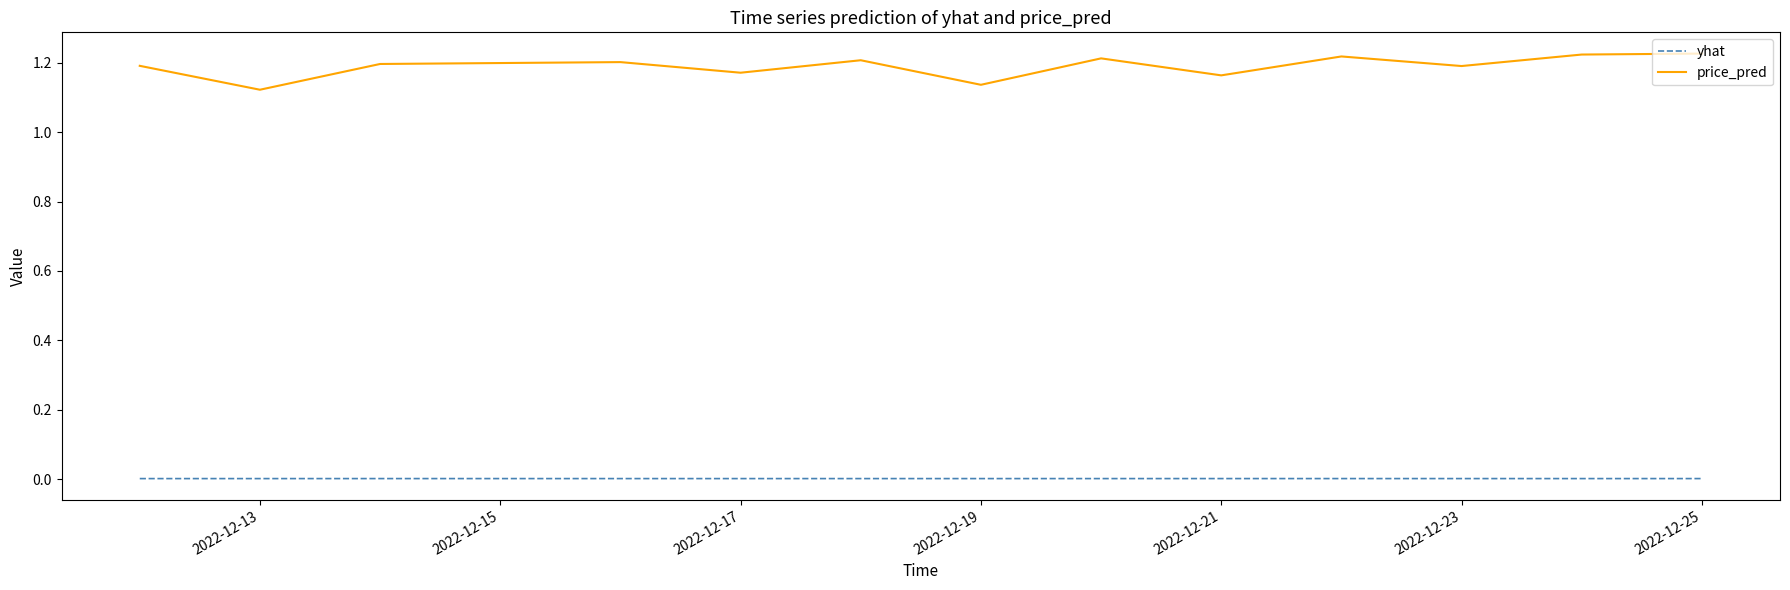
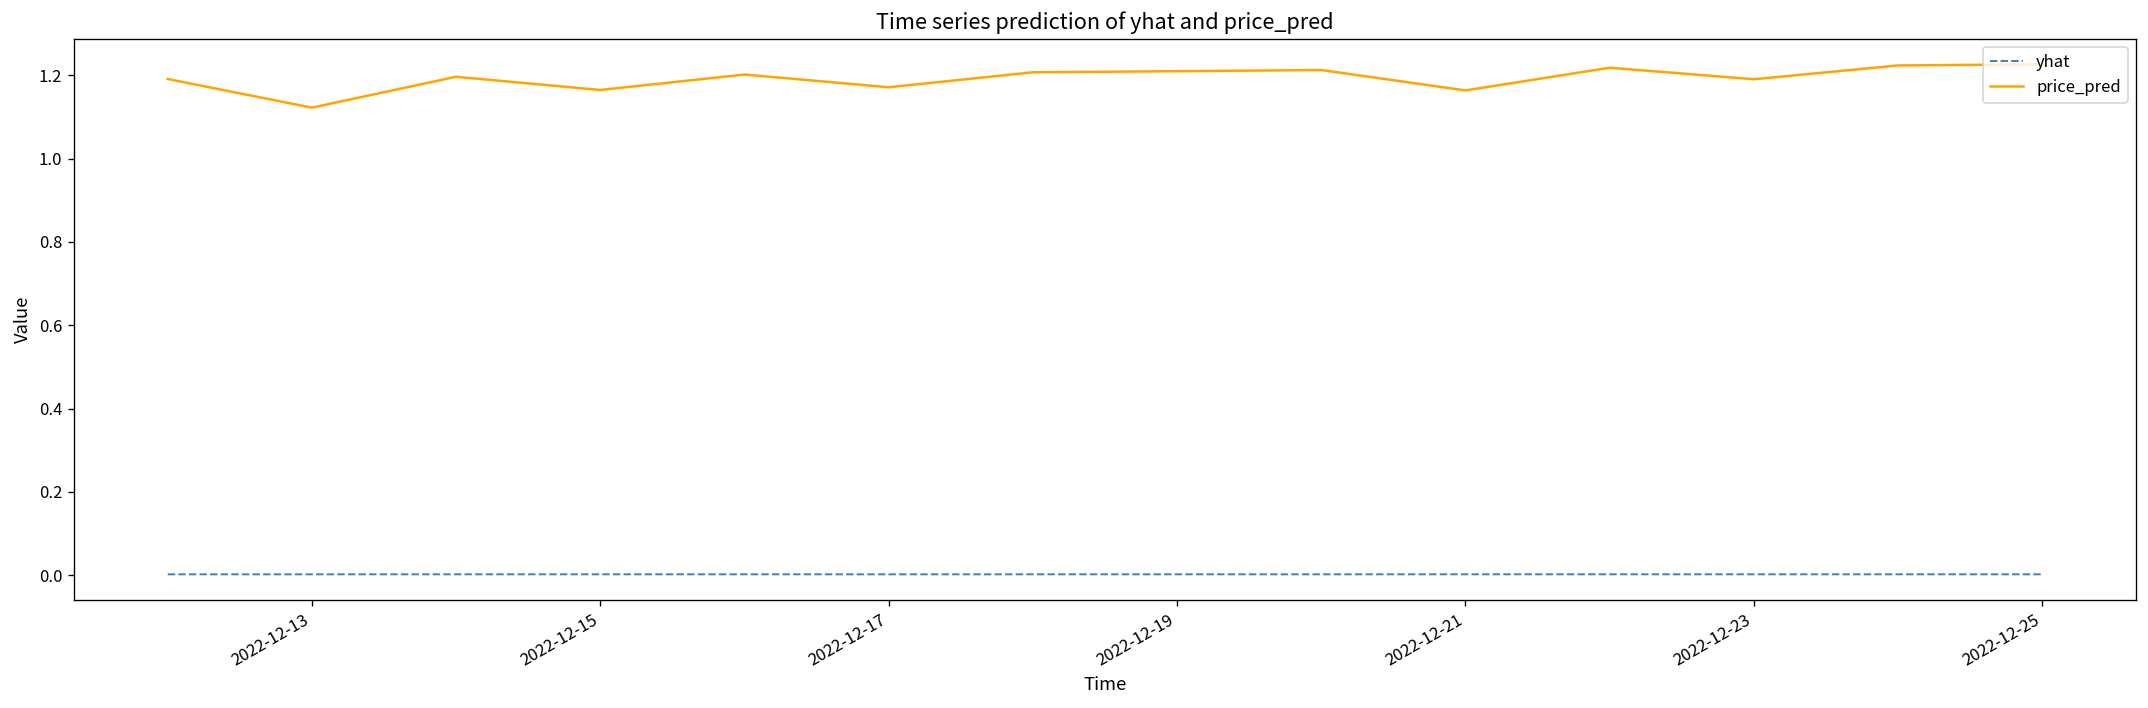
price_pred, 2022-12-15: 1.20 -> 1.16
price_pred, 2022-12-19: 1.14 -> 1.21
